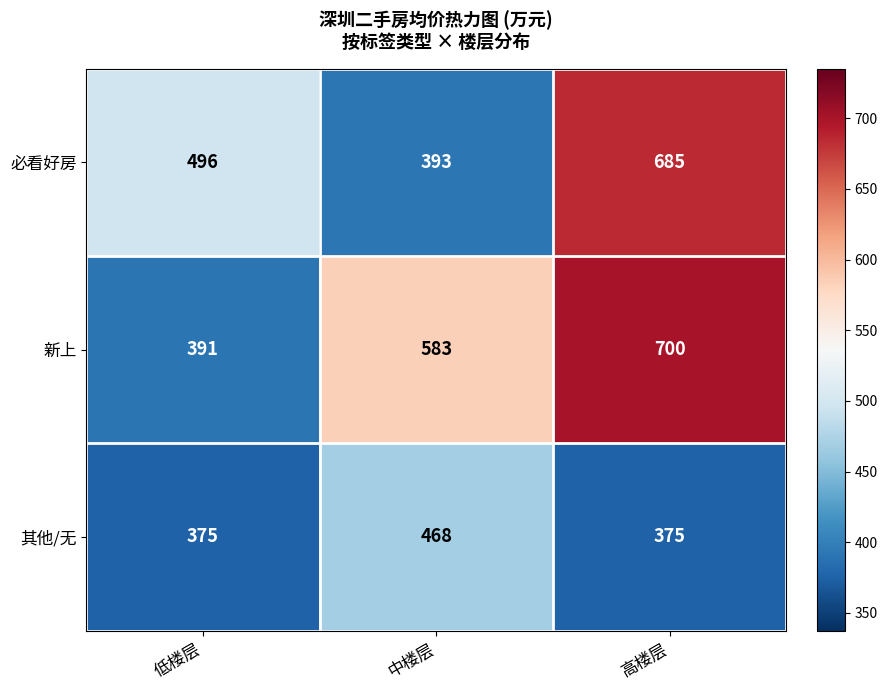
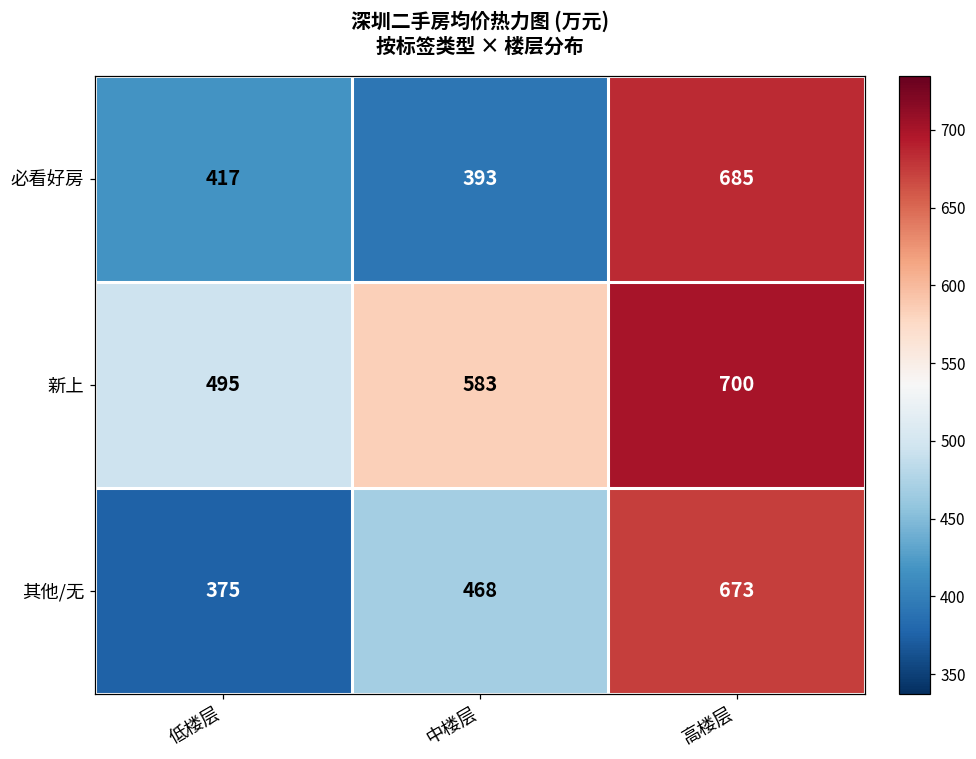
必看好房, 低楼层: 496 -> 417
新上, 低楼层: 391 -> 495
其他/无, 高楼层: 375 -> 673
